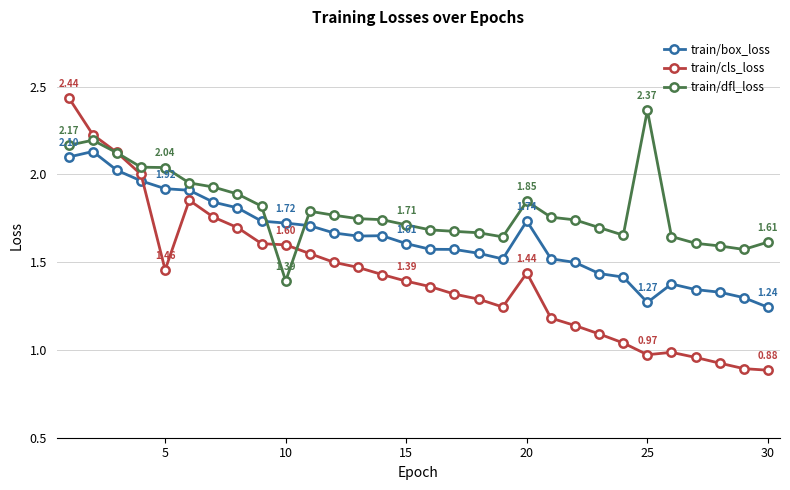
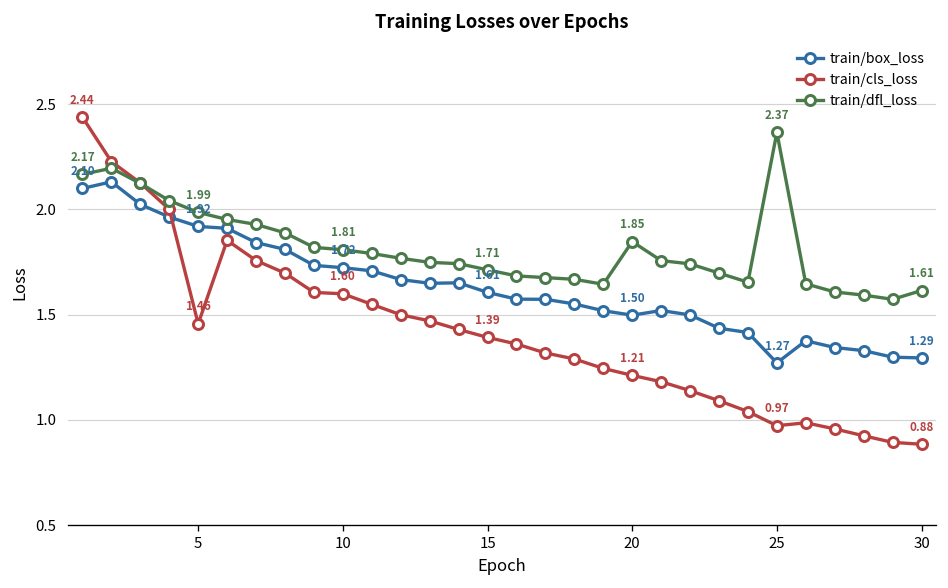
train/dfl_loss, 5: 2.04 -> 1.99
train/dfl_loss, 10: 1.39 -> 1.81
train/box_loss, 20: 1.74 -> 1.50
train/cls_loss, 20: 1.44 -> 1.21
train/box_loss, 30: 1.24 -> 1.29
